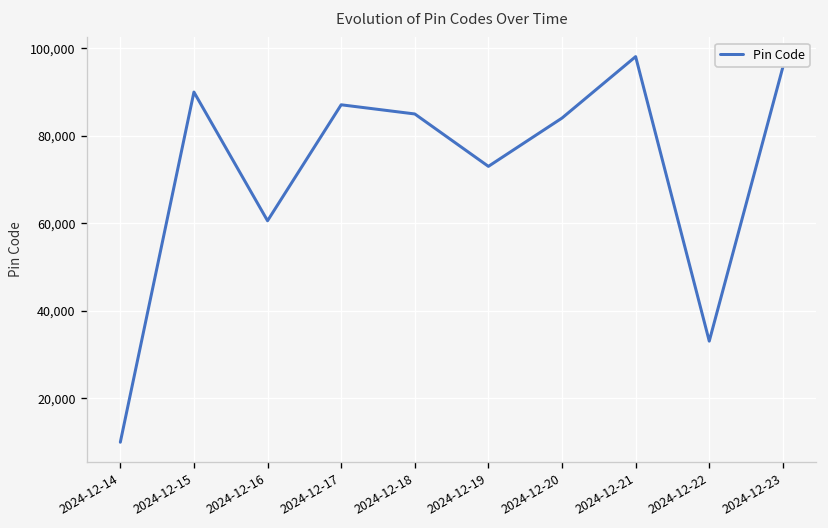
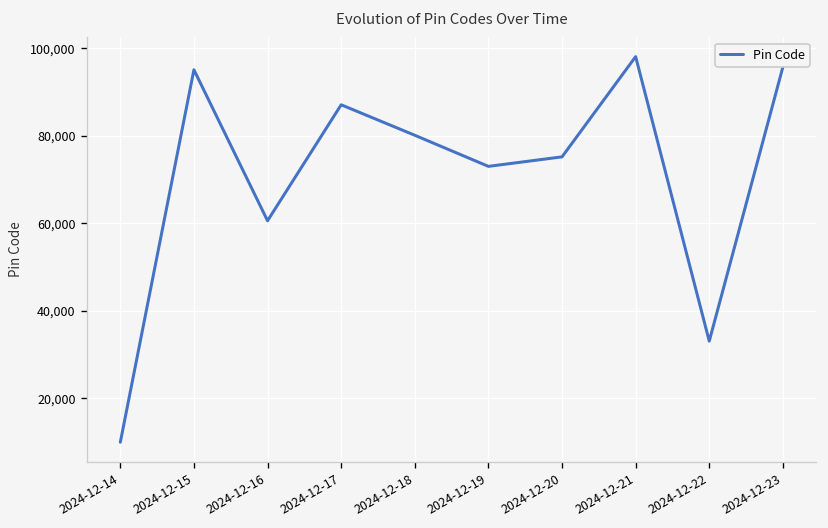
2024-12-15: 90,000 -> 95,000
2024-12-18: 85,000 -> 80,000
2024-12-20: 84,000 -> 75,000
